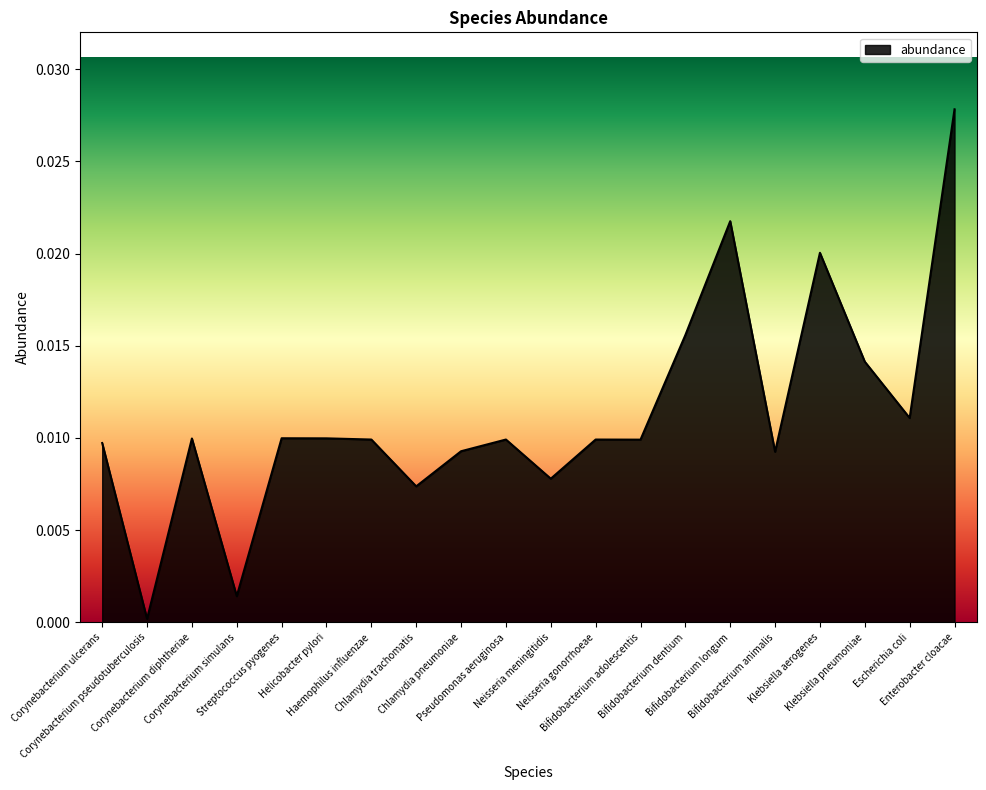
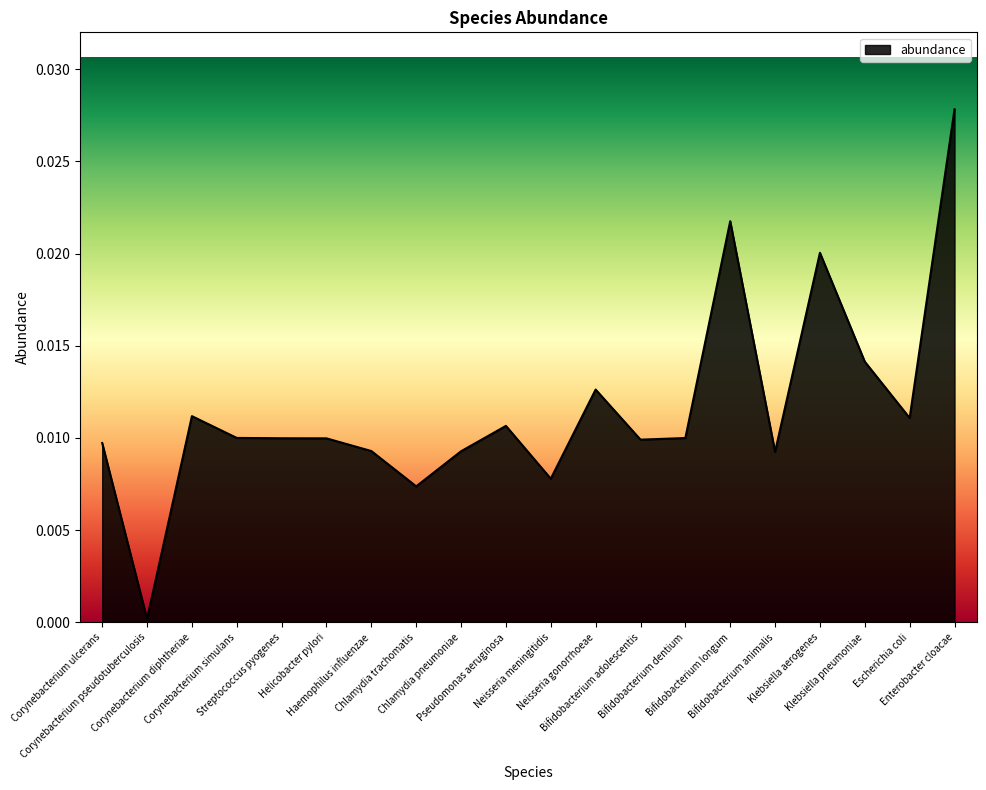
Corynebacterium diphtheriae: 0.0100 -> 0.0112
Corynebacterium simulans: 0.0014 -> 0.0100
Haemophilus influenzae: 0.0099 -> 0.0093
Pseudomonas aeruginosa: 0.0099 -> 0.0107
Neisseria gonorrhoeae: 0.0099 -> 0.0126
Bifidobacterium dentium: 0.0156 -> 0.0100
